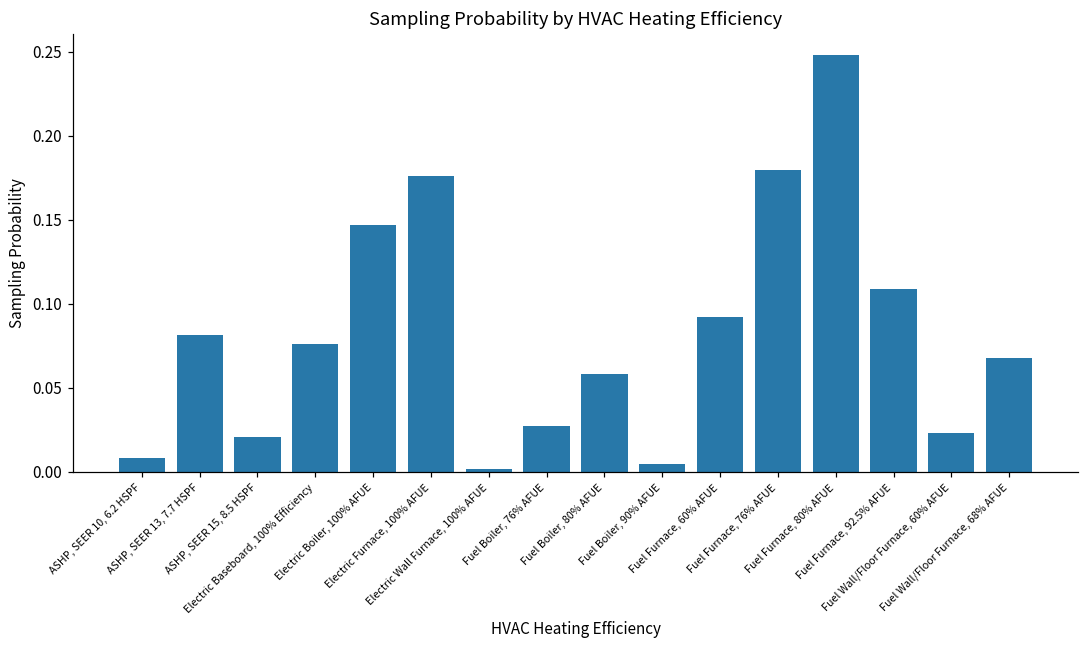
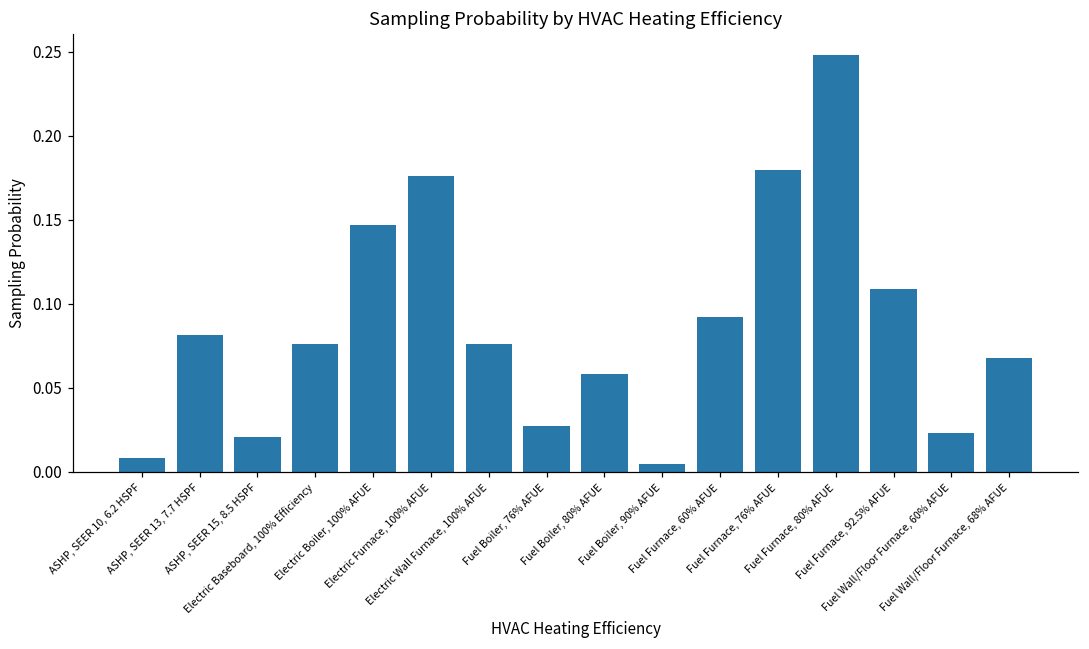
Electric Wall Furnace, 100% AFUE: 0.002 -> 0.076
